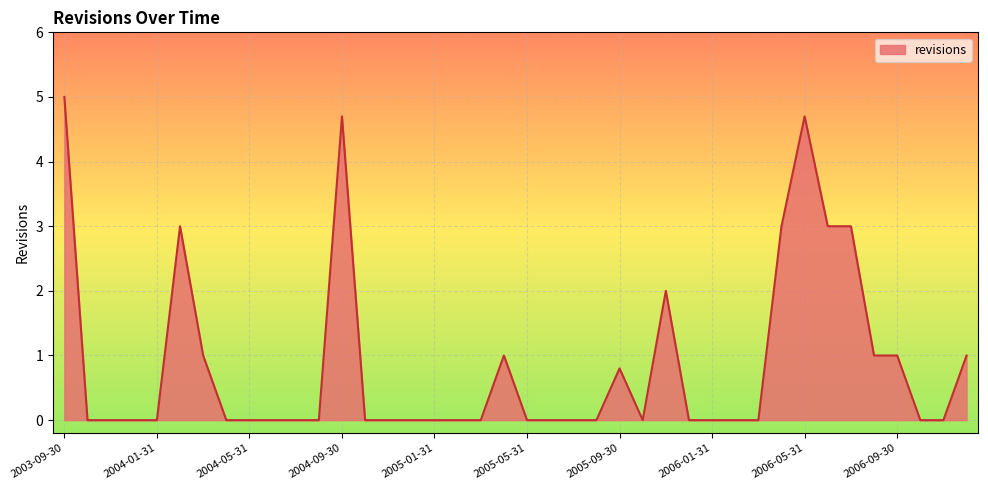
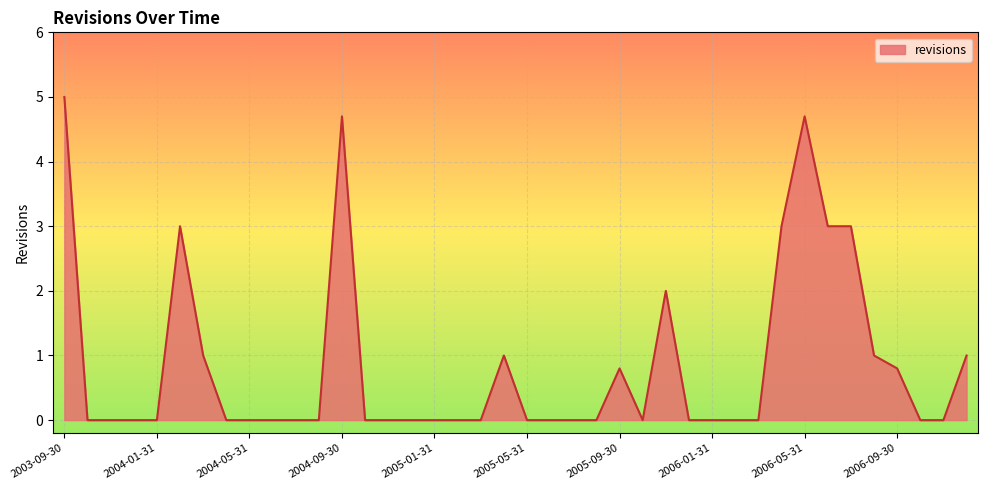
2006-09-30: 1.0 -> 0.8
